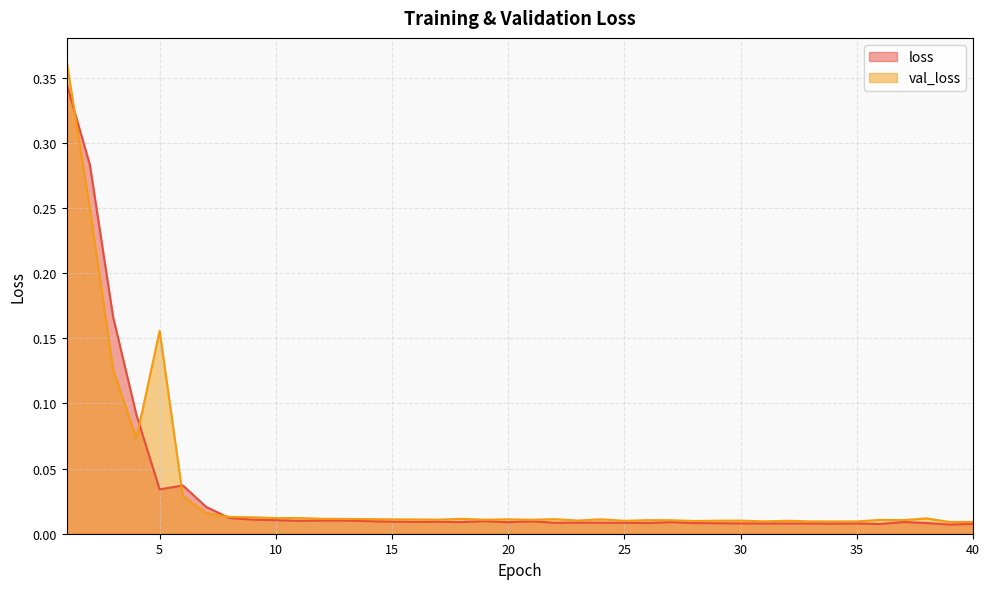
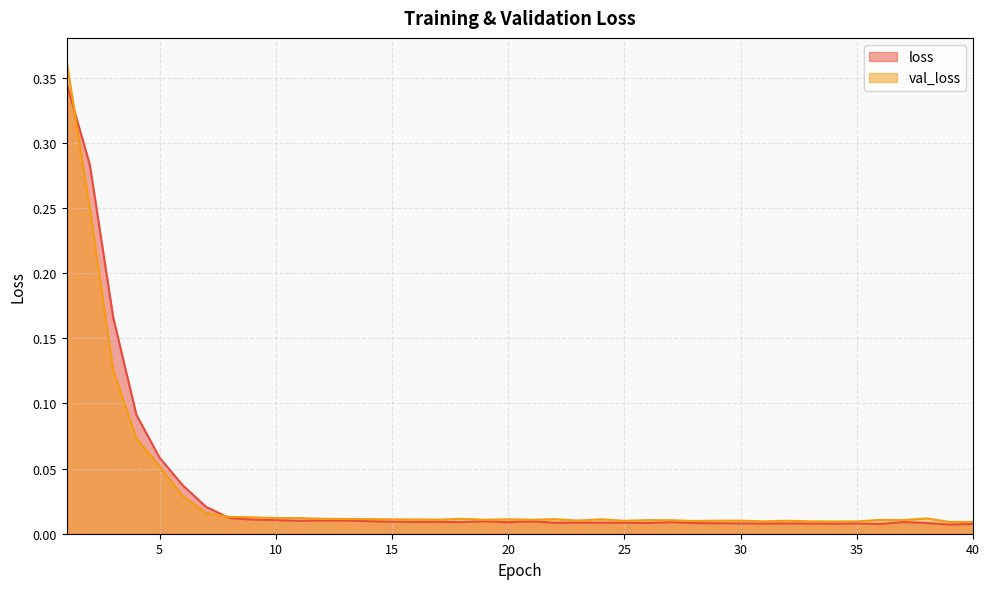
loss, 5: 0.034 -> 0.058
val_loss, 5: 0.156 -> 0.052
